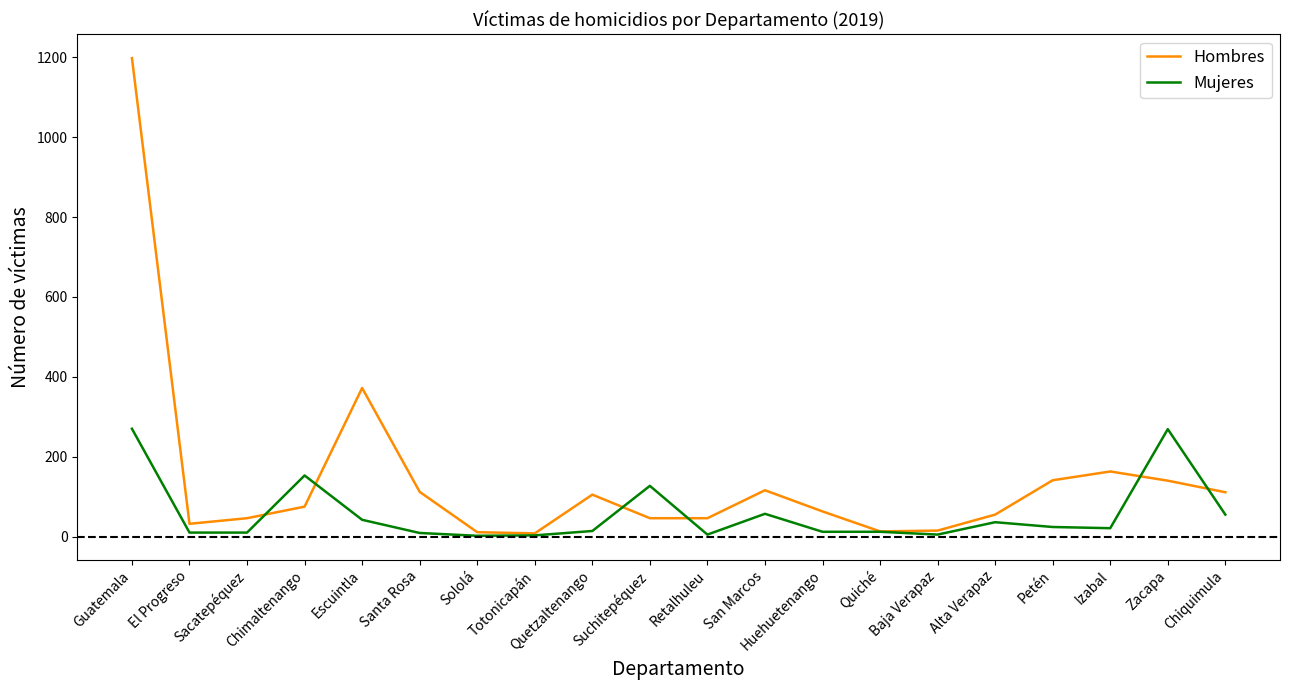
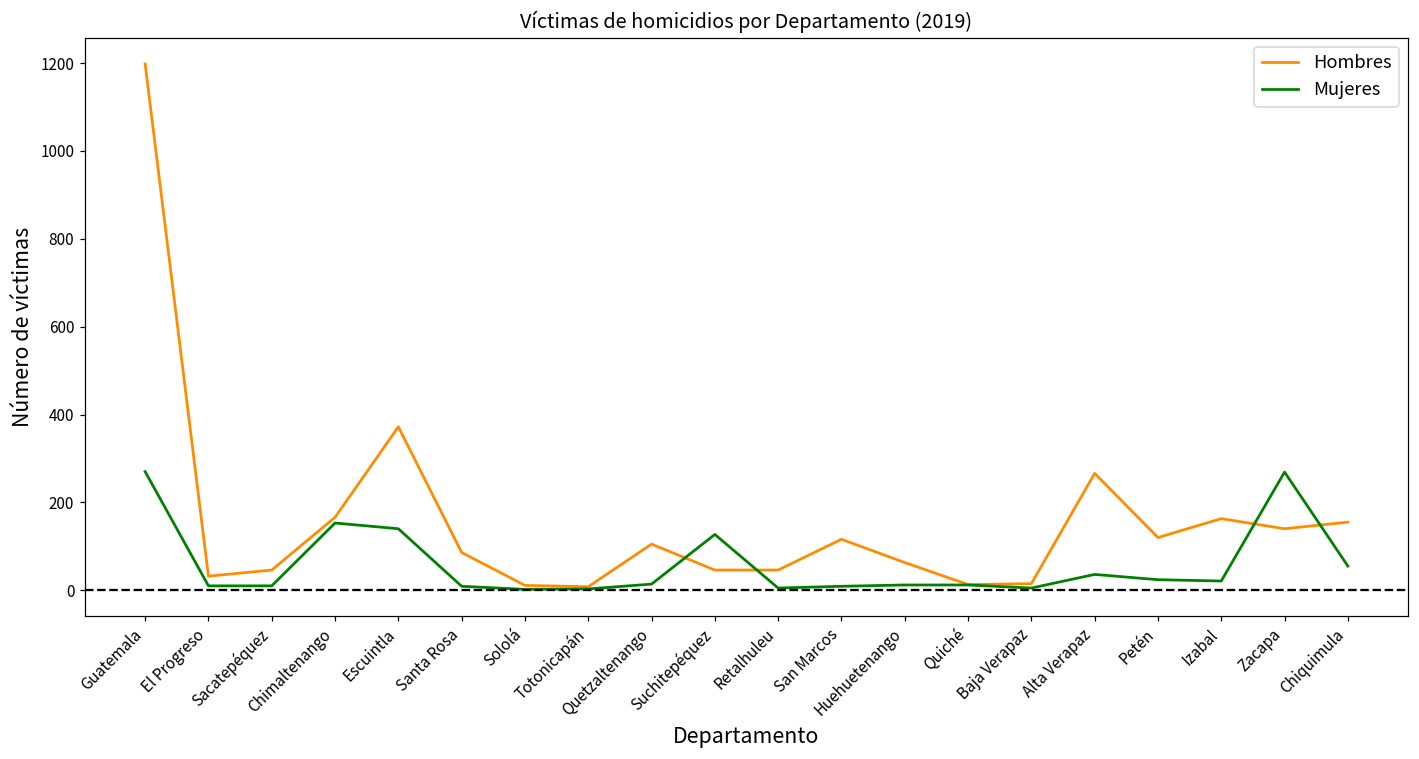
Hombres, Chimaltenango: 80 -> 170
Mujeres, Escuintla: 40 -> 140
Hombres, Santa Rosa: 110 -> 90
Mujeres, San Marcos: 60 -> 10
Hombres, Alta Verapaz: 60 -> 270
Hombres, Petén: 140 -> 120
Hombres, Chiquimula: 110 -> 160
